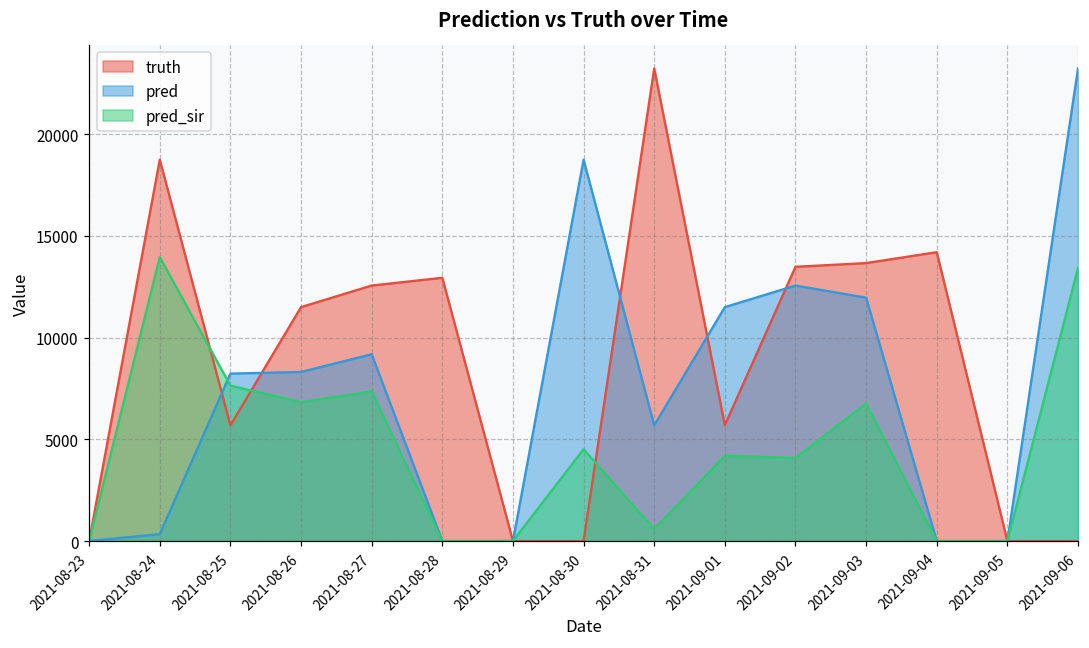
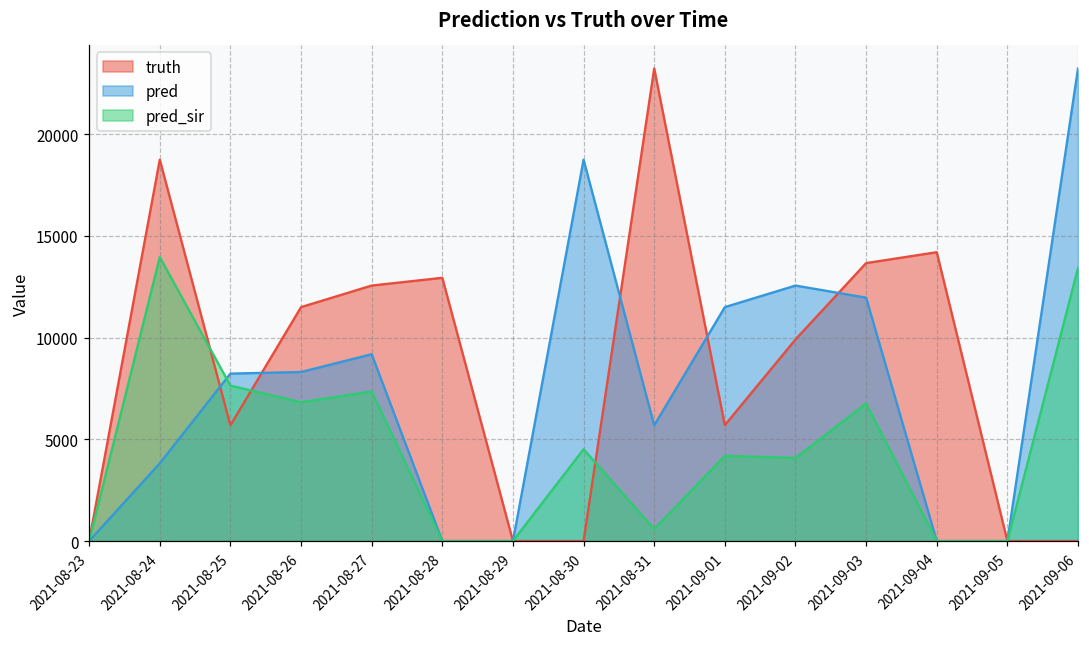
pred, 2021-08-24: 300 -> 3800
truth, 2021-09-02: 13500 -> 9900
